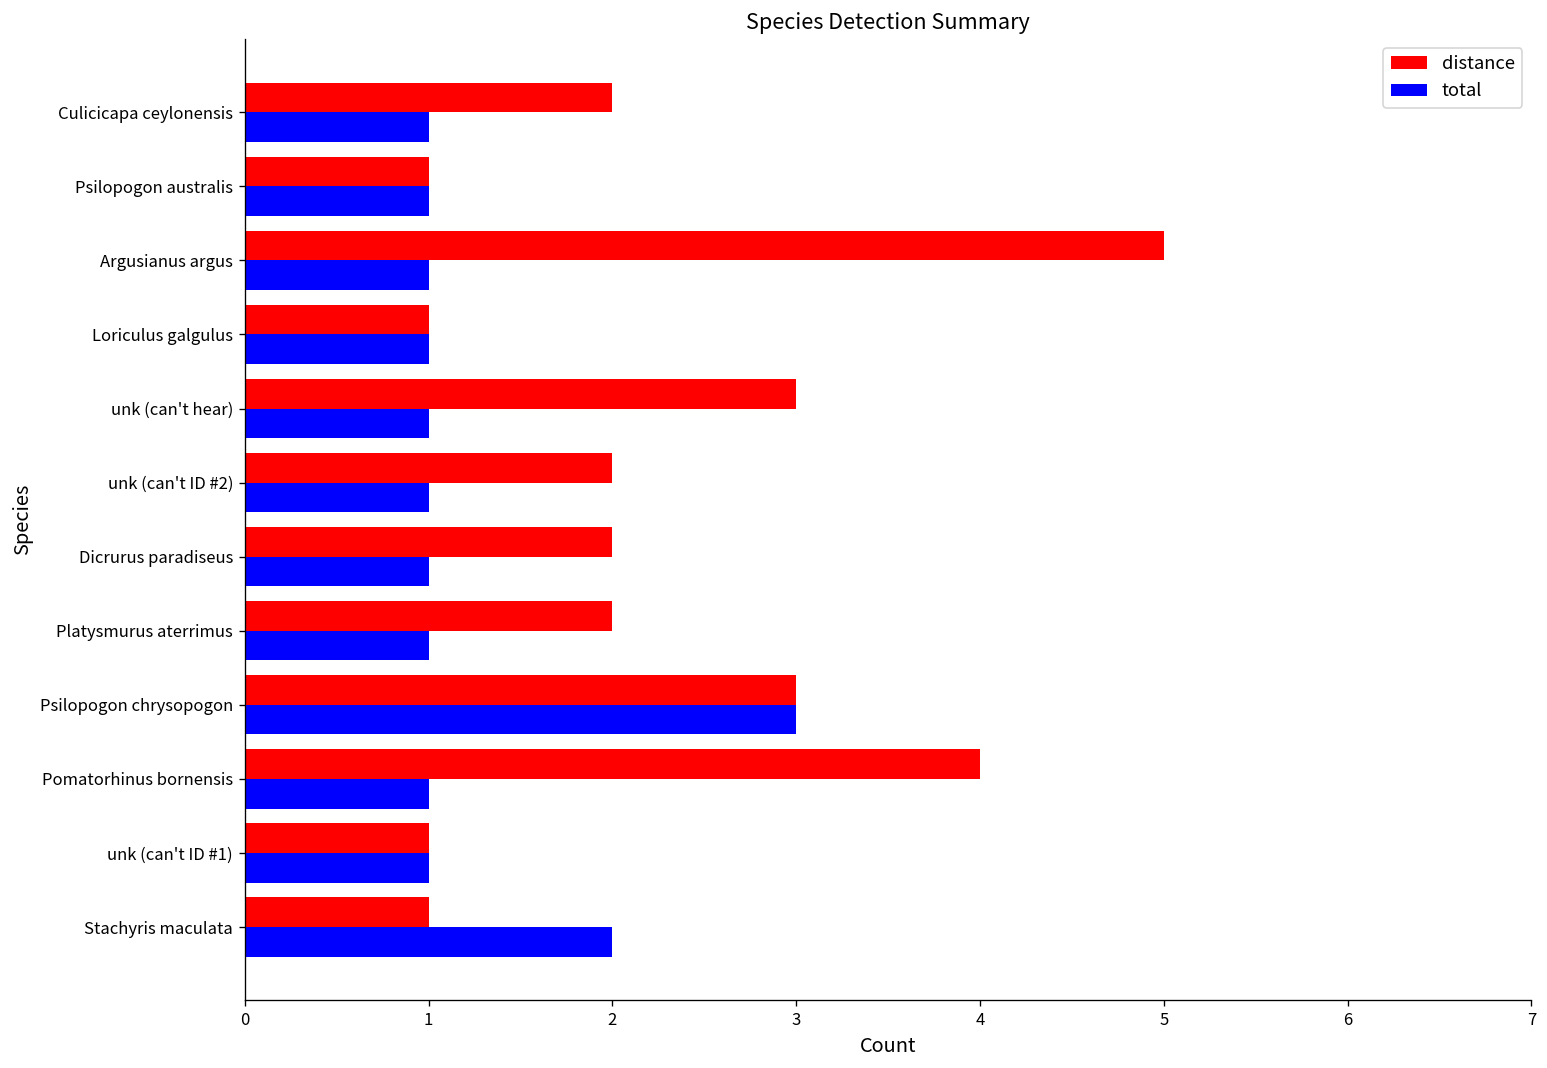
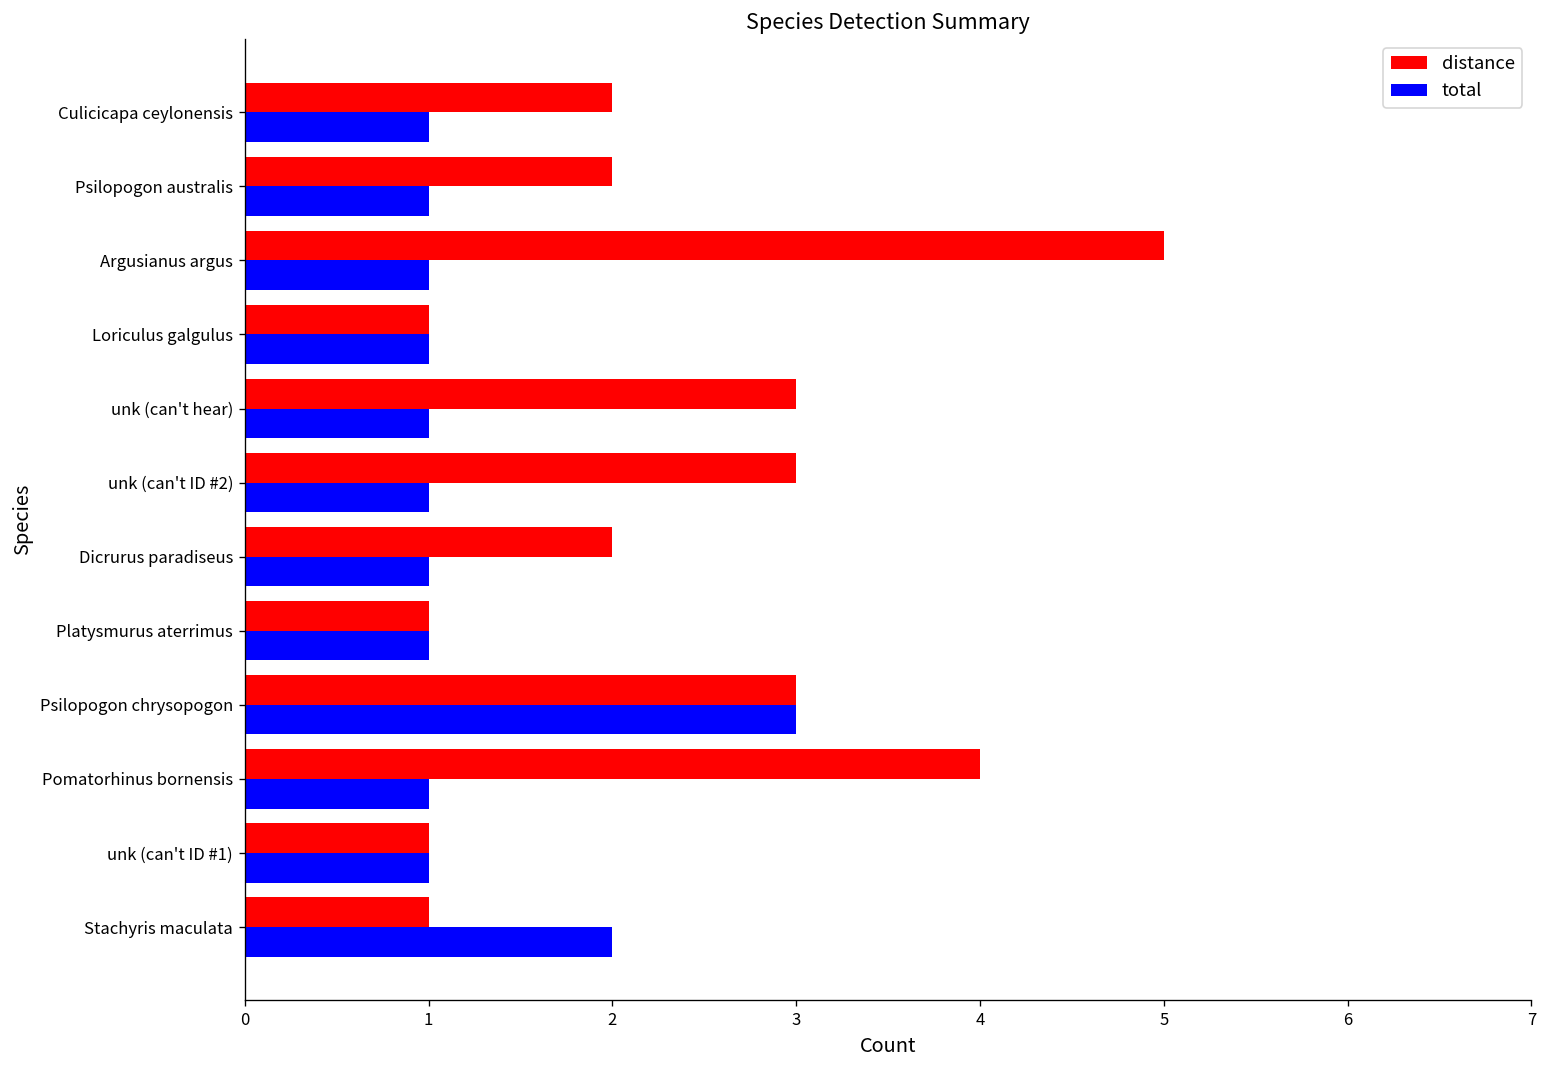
distance, Psilopogon australis: 1 -> 2
distance, unk (can't ID #2): 2 -> 3
distance, Platysmurus aterrimus: 2 -> 1
